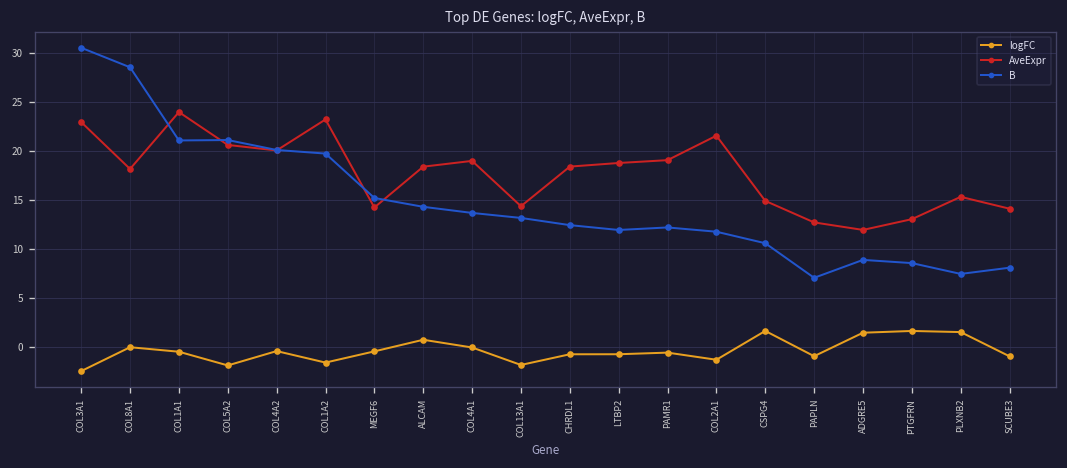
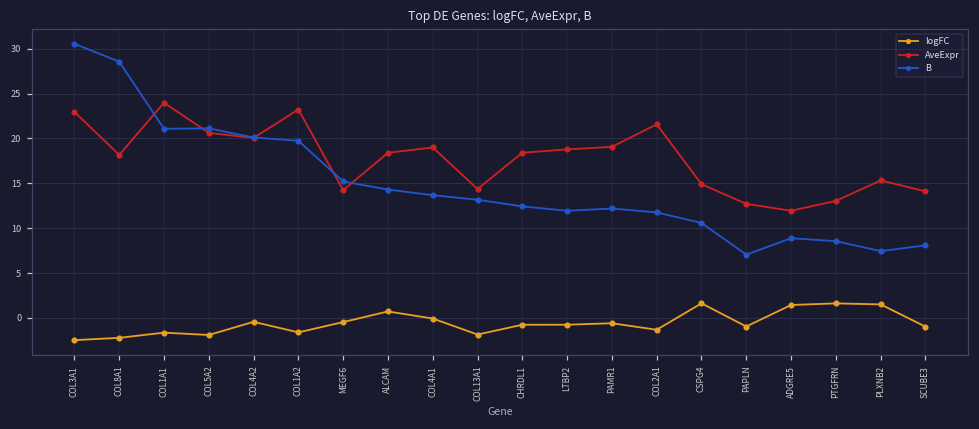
logFC, COL8A1: 0 -> -2
logFC, COL1A1: -1 -> -2
